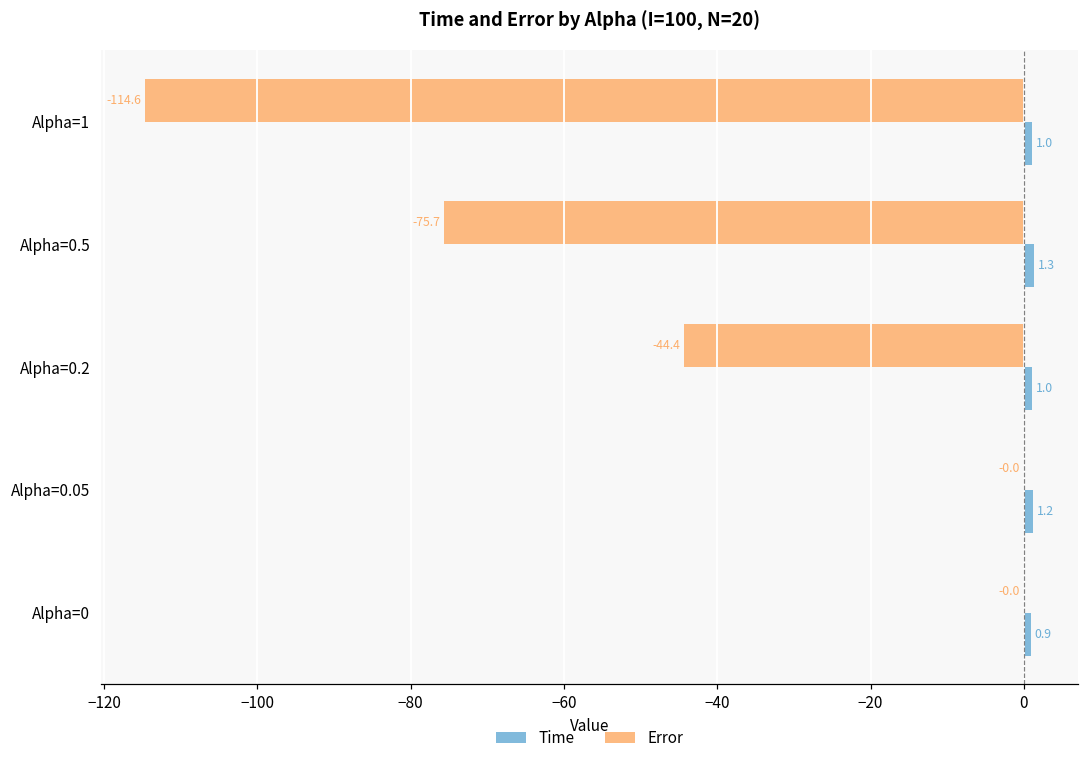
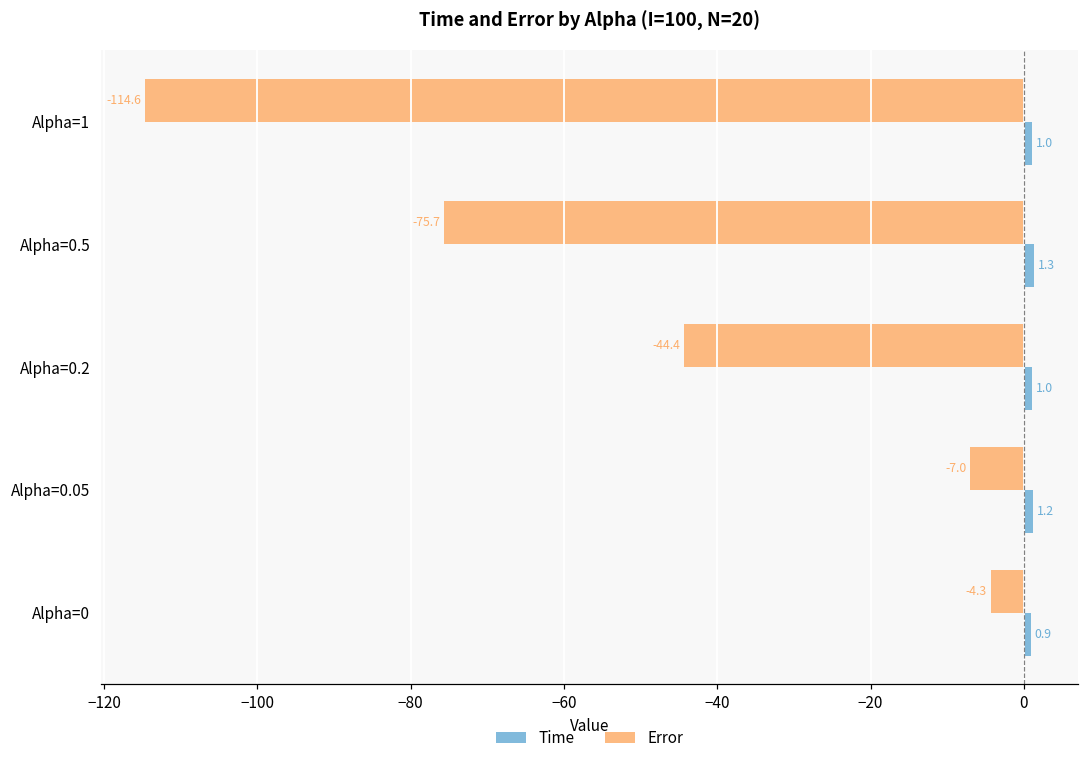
Error, Alpha=0.05: -0.0 -> -7.0
Error, Alpha=0: -0.0 -> -4.3
